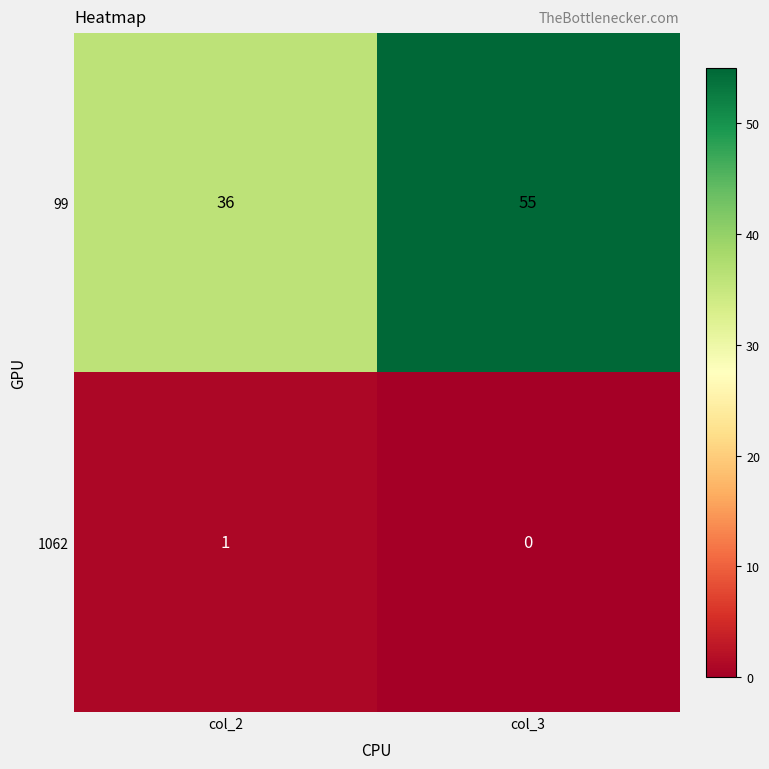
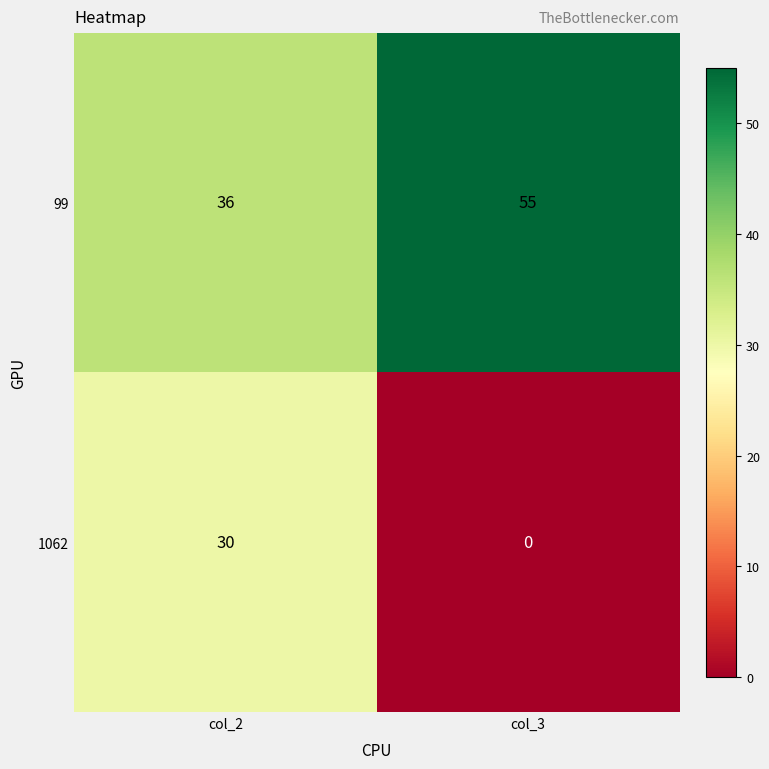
1062, col_2: 1 -> 30
